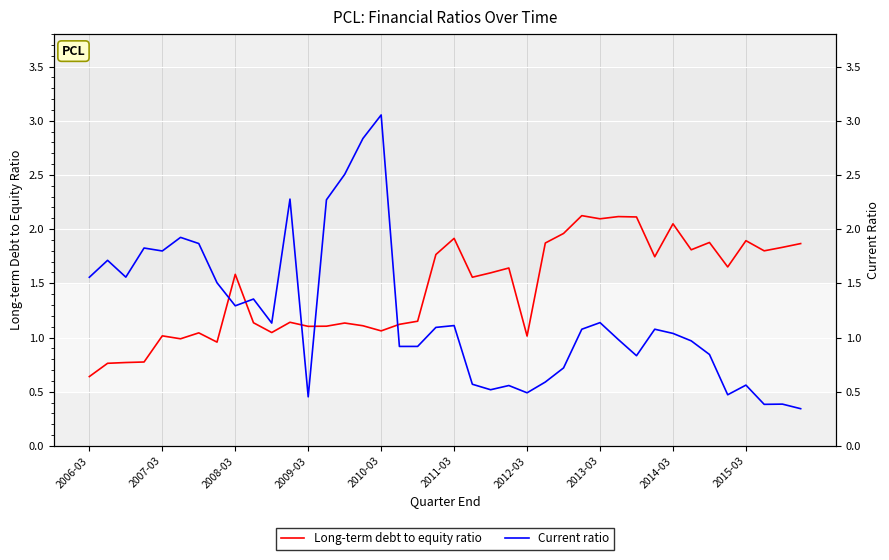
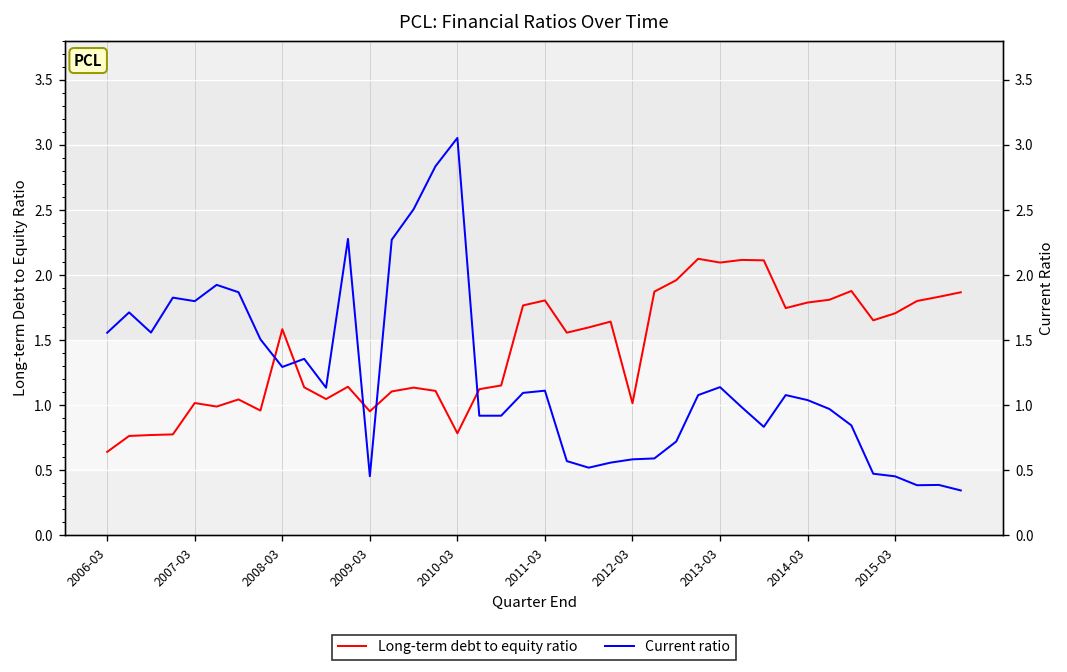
Long-term debt to equity ratio, 2009-03: 1.10 -> 0.95
Long-term debt to equity ratio, 2010-03: 1.06 -> 0.78
Long-term debt to equity ratio, 2011-03: 1.91 -> 1.80
Long-term debt to equity ratio, 2014-03: 2.05 -> 1.79
Long-term debt to equity ratio, 2015-03: 1.89 -> 1.71
Current ratio, 2012-03: 0.49 -> 0.58
Current ratio, 2015-03: 0.56 -> 0.45
